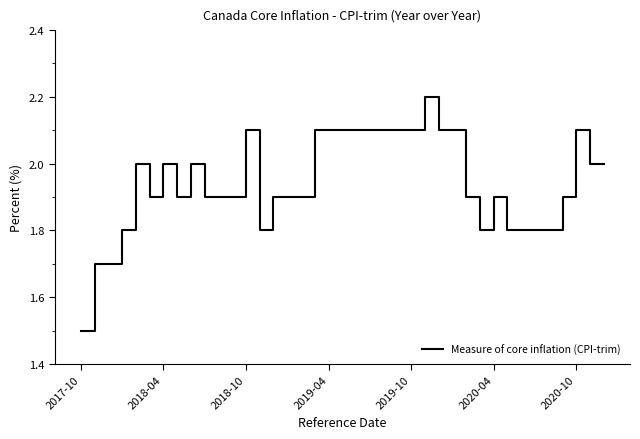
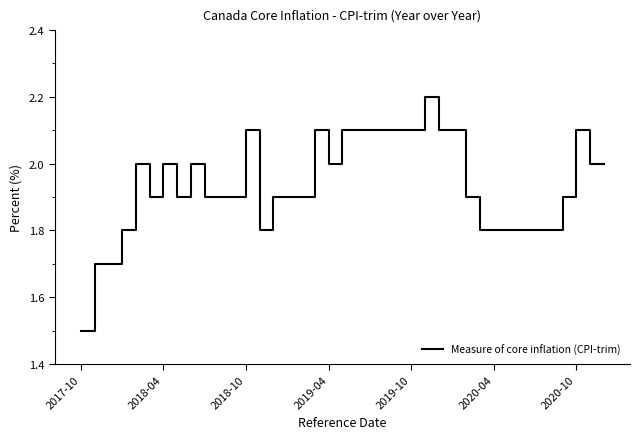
2019-04: 2.1 -> 2.0
2020-04: 1.9 -> 1.8
